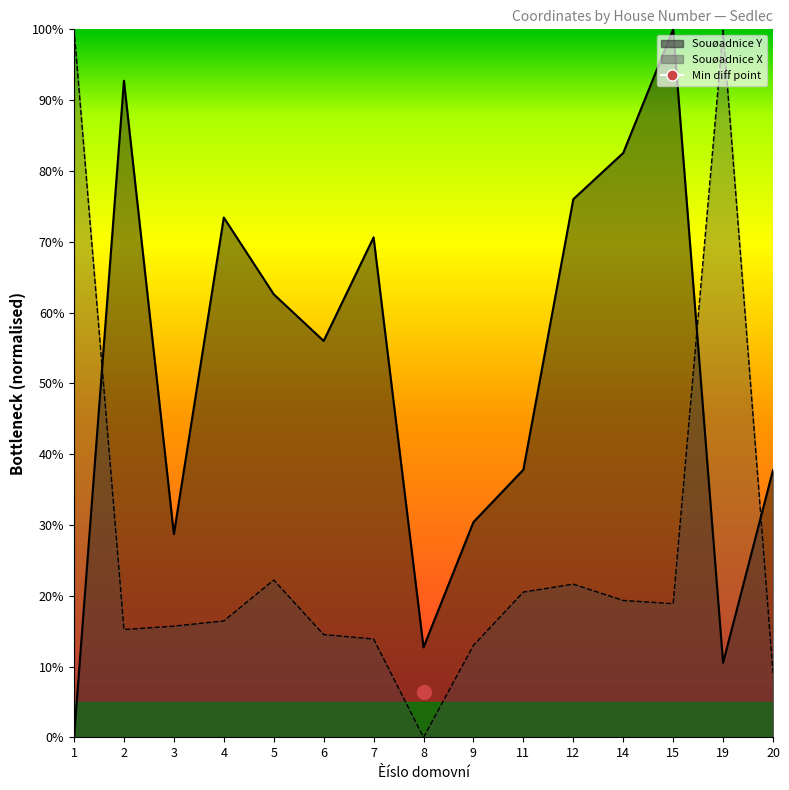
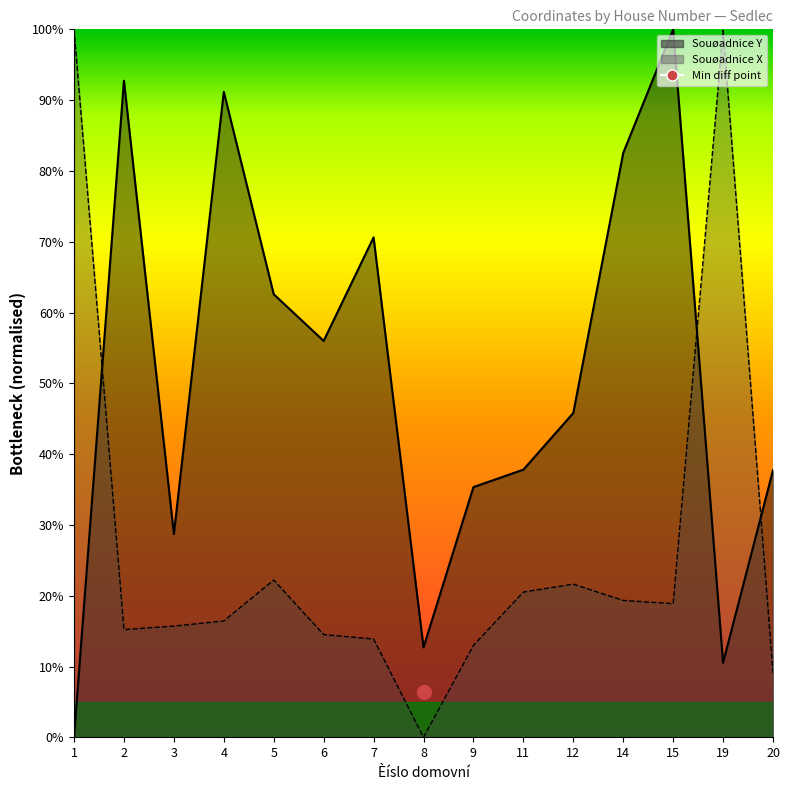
Souøadnice Y, 4: 73% -> 91%
Souøadnice Y, 9: 30% -> 35%
Souøadnice Y, 12: 76% -> 46%
